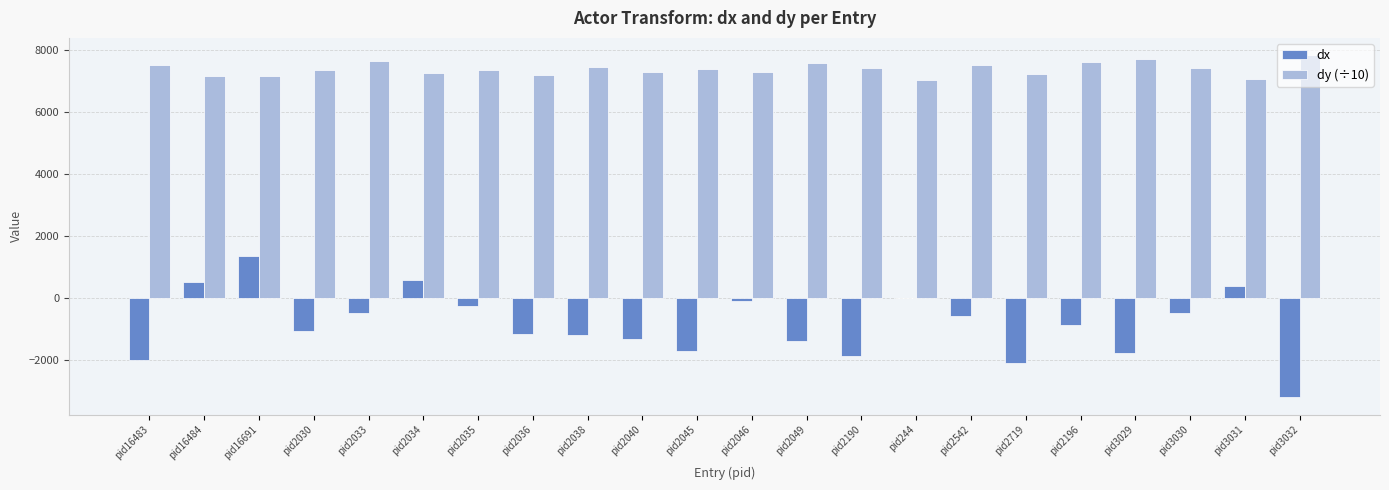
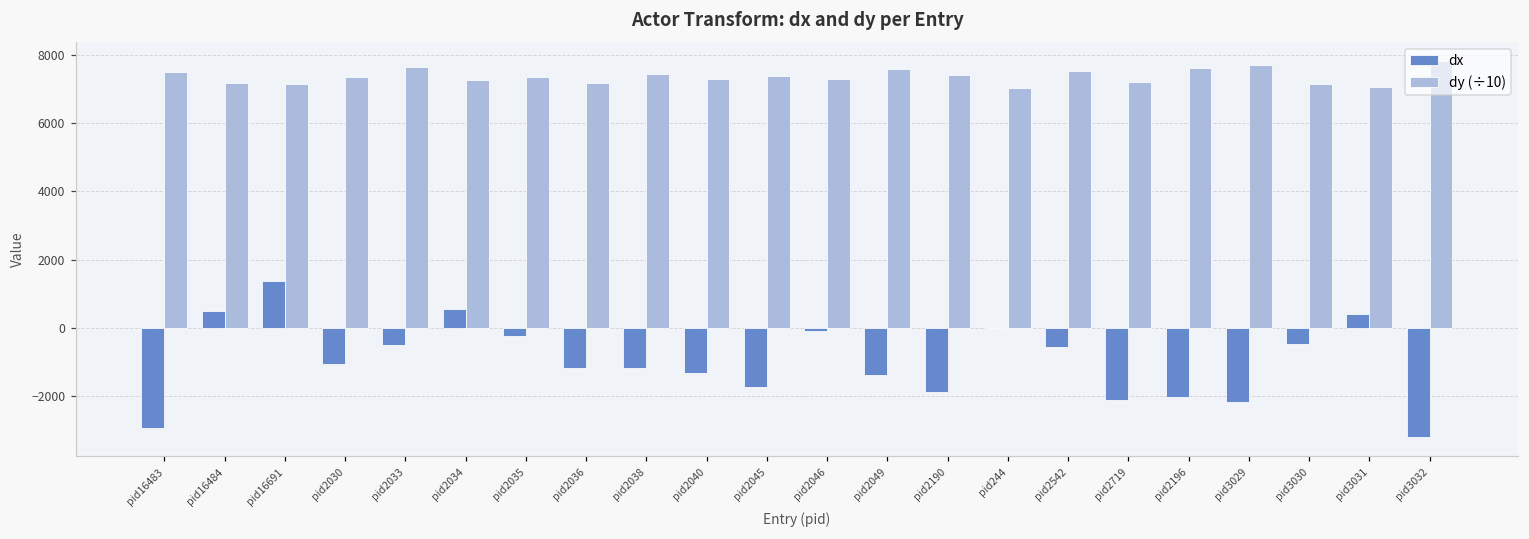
dx, pid16483: -2000 -> -2900
dx, pid2196: -900 -> -2000
dx, pid3029: -1800 -> -2200
dy (÷10), pid3030: 7400 -> 7100
